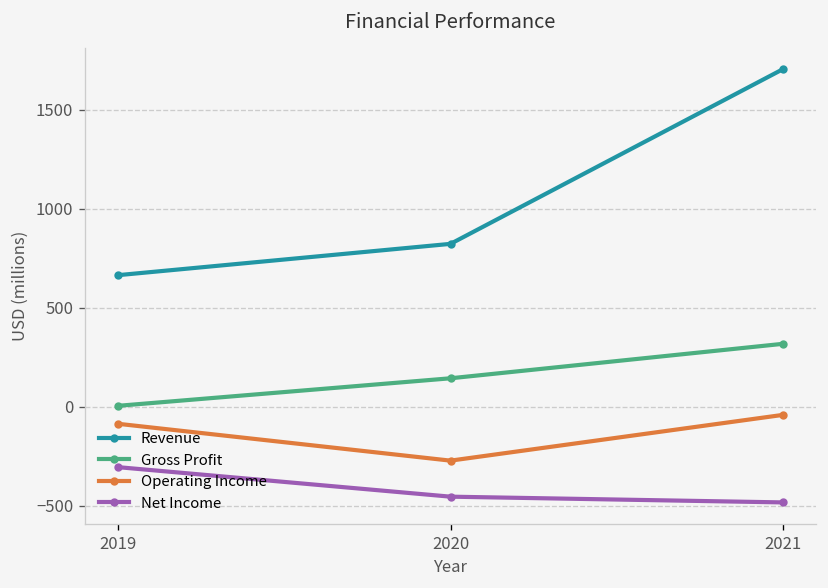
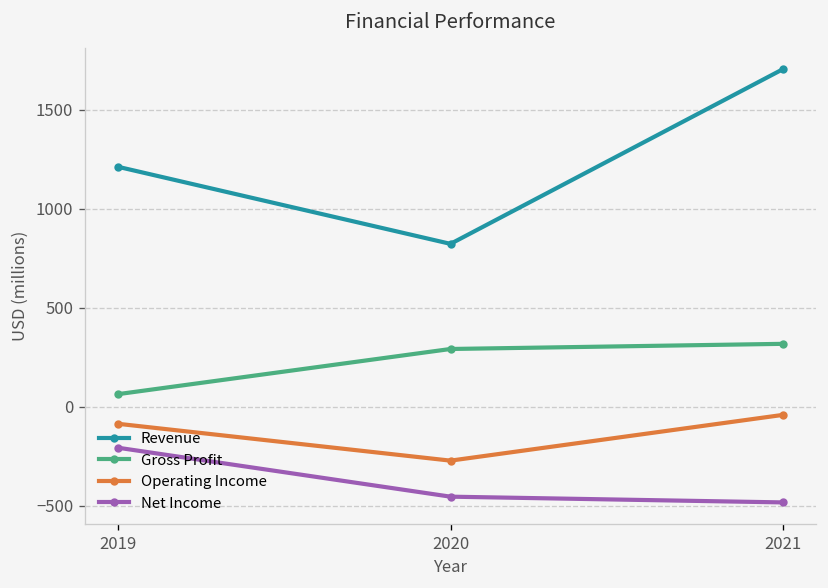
Revenue, 2019: 670 -> 1210
Gross Profit, 2019: 10 -> 60
Net Income, 2019: -310 -> -210
Gross Profit, 2020: 140 -> 290
